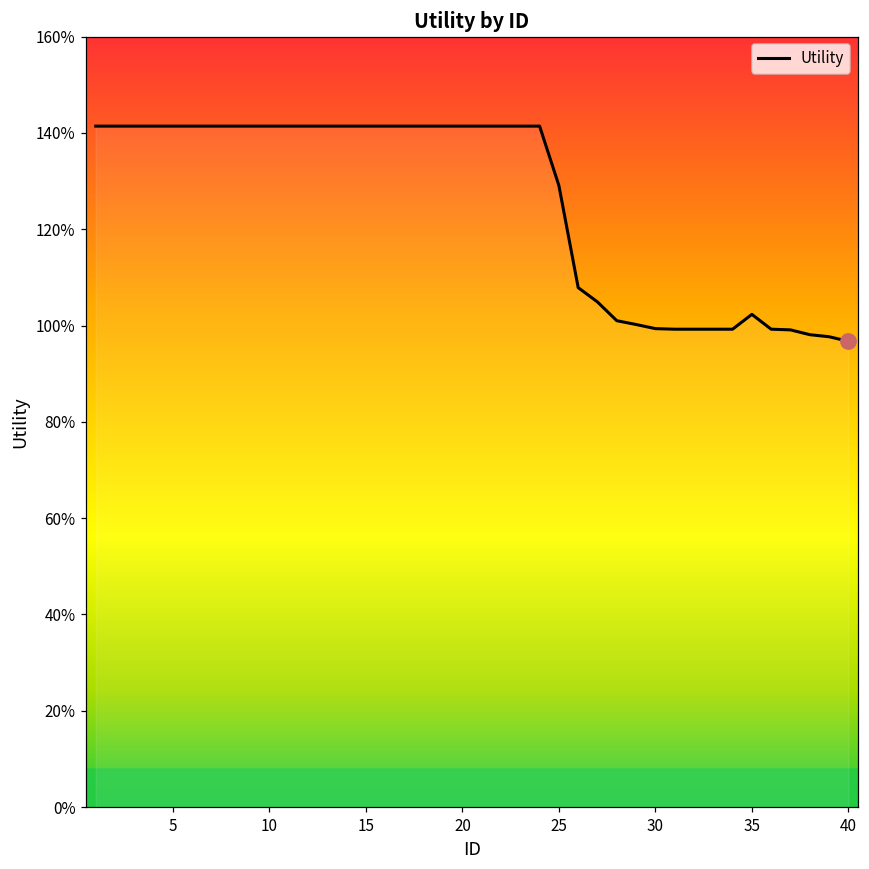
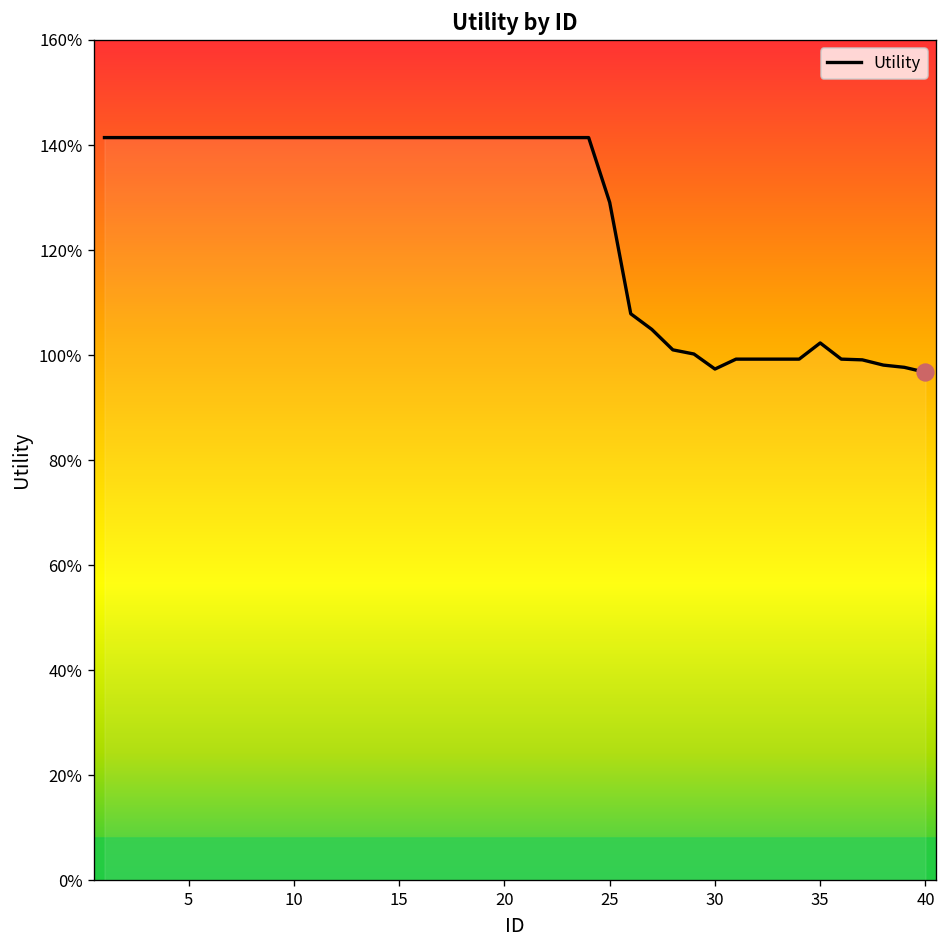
Utility, 30: 99% -> 97%
